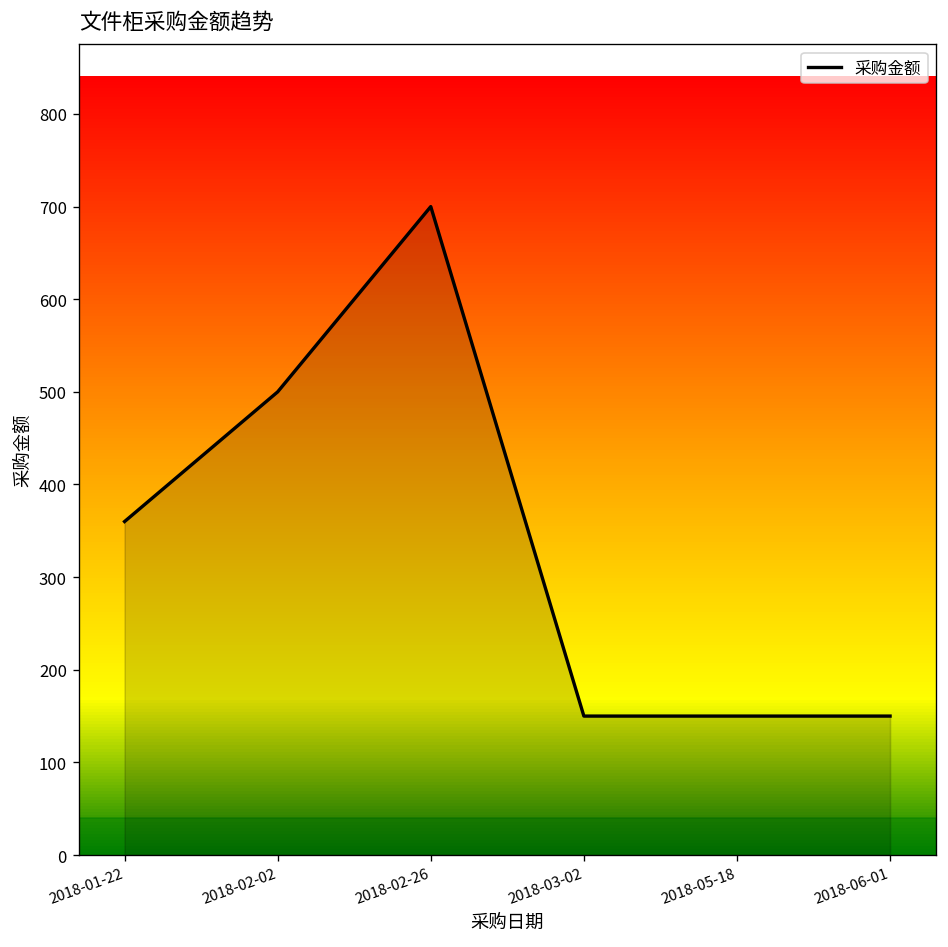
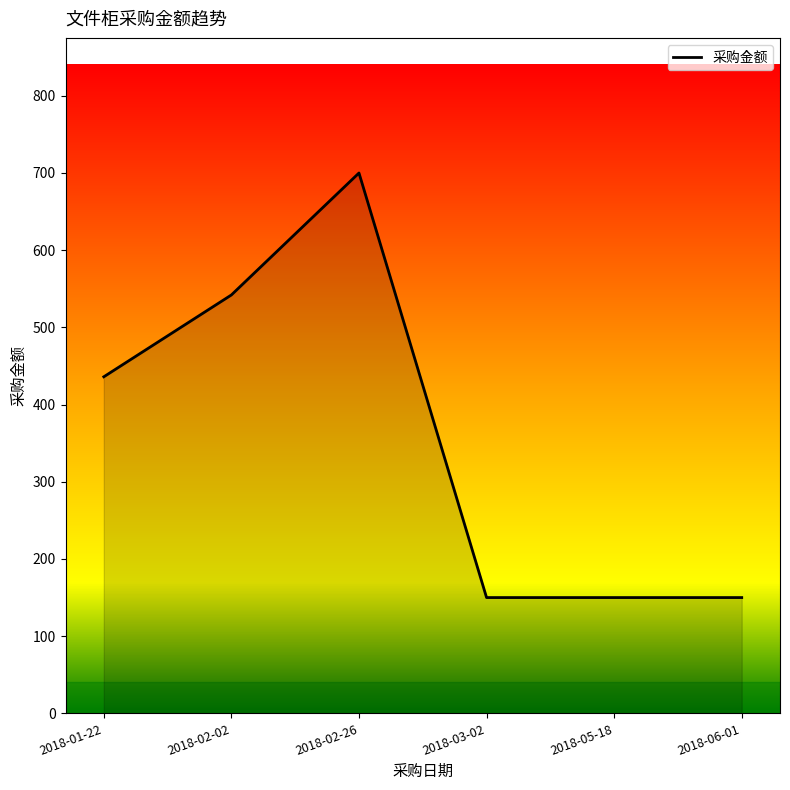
2018-01-22: 360 -> 440
2018-02-02: 500 -> 540
